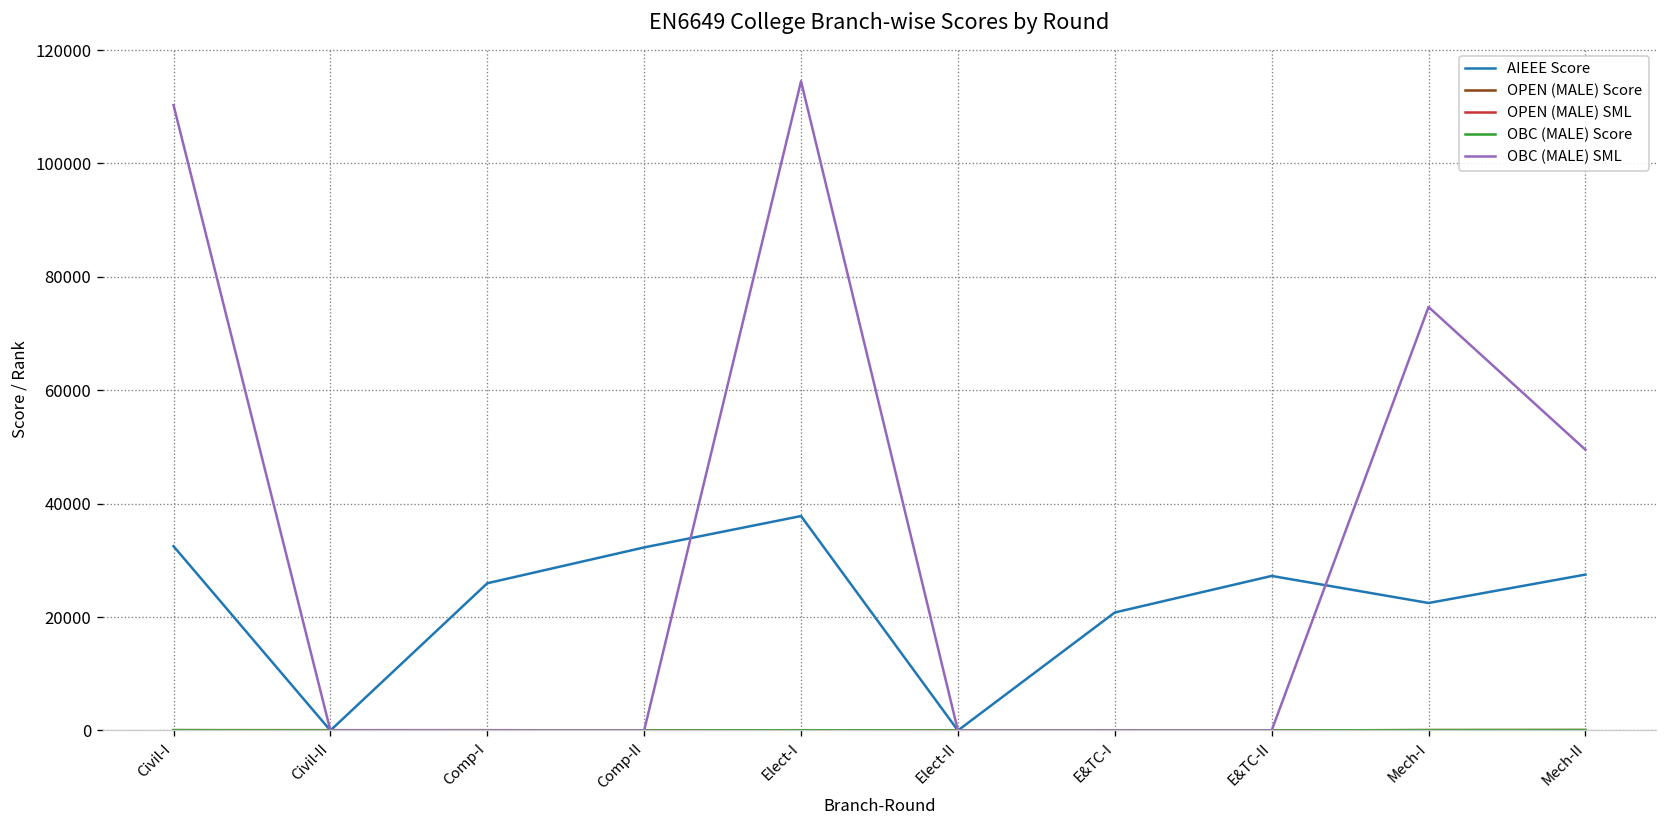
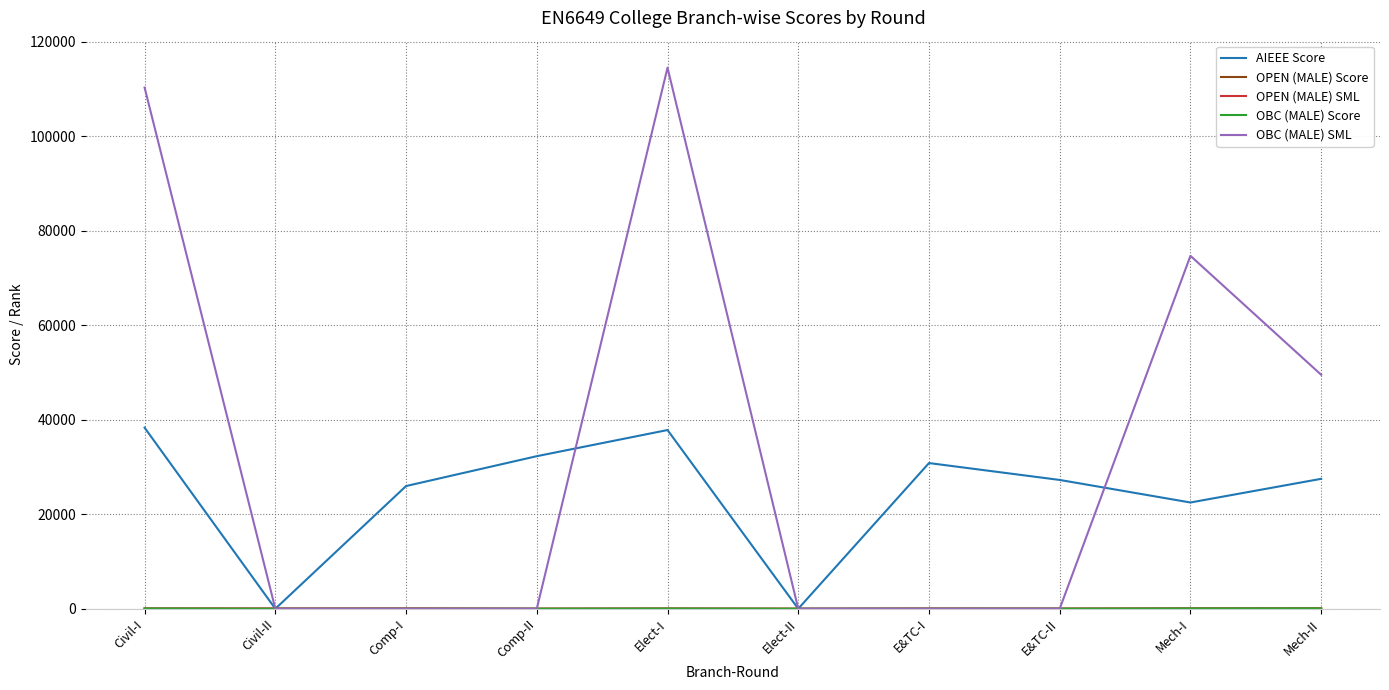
AIEEE Score, Civil-I: 33000 -> 38000
AIEEE Score, E&TC-I: 21000 -> 31000
